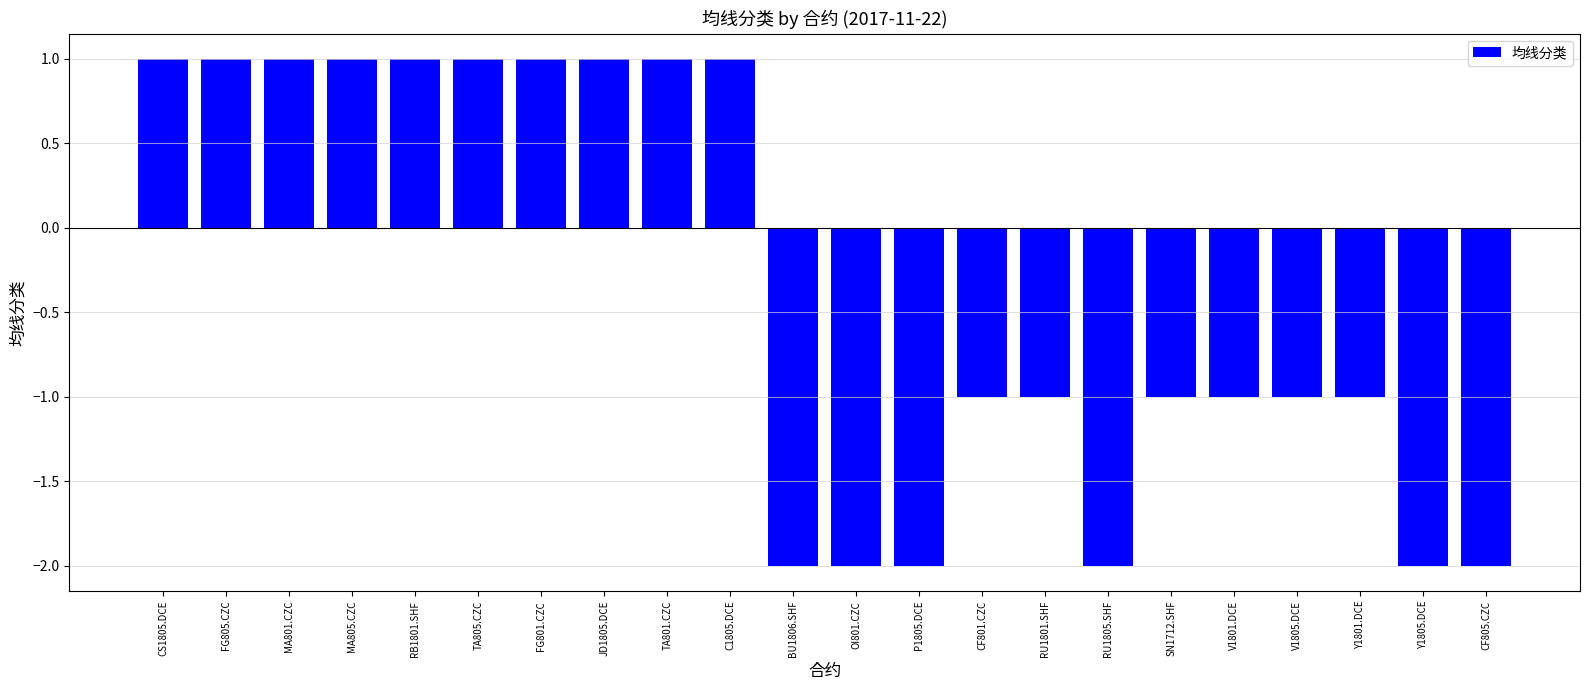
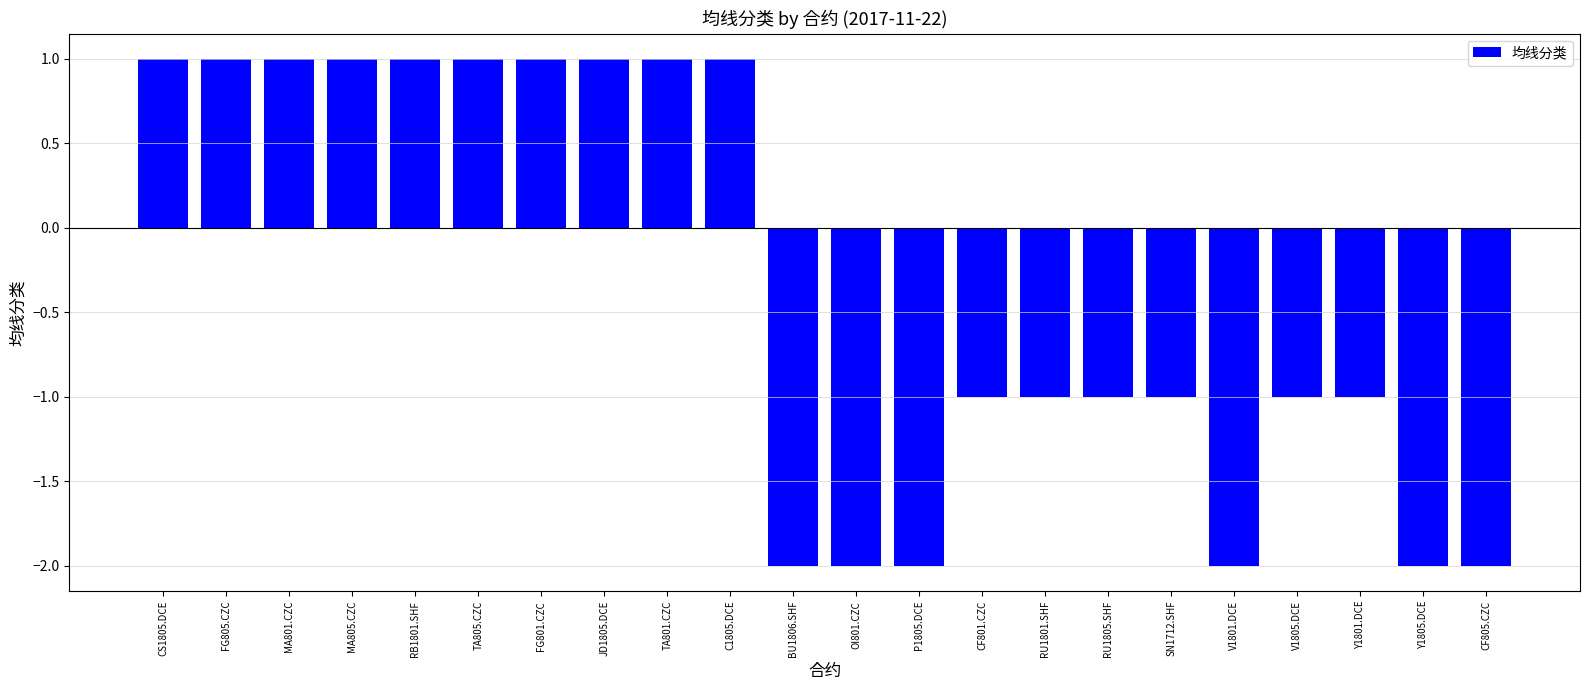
RU1805.SHF: -2 -> -1
V1801.DCE: -1 -> -2
